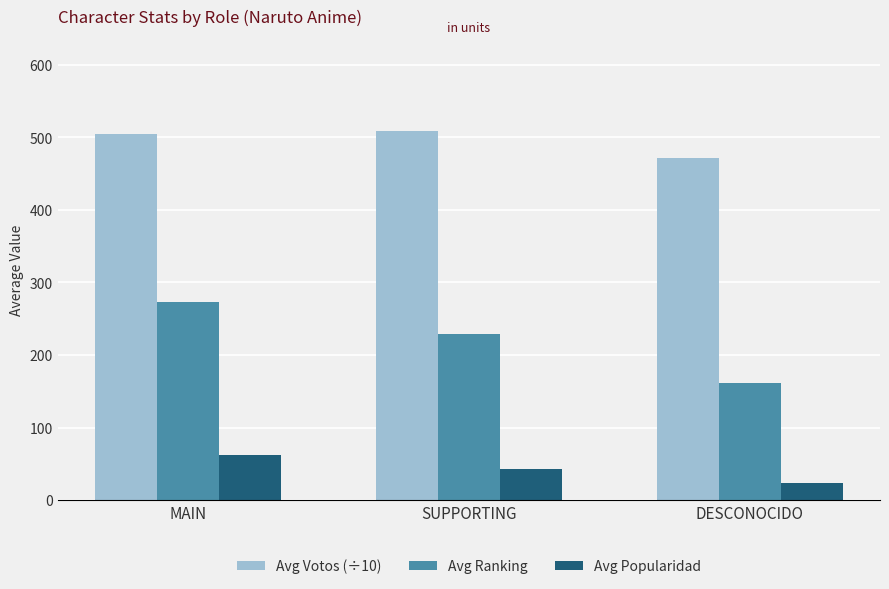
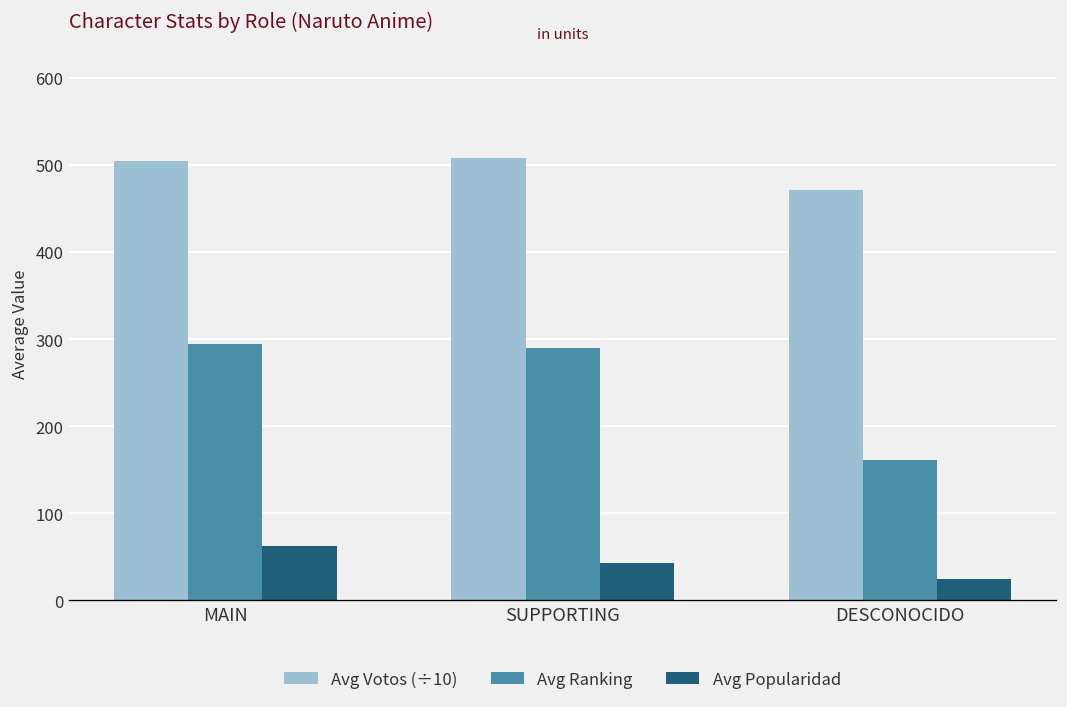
Avg Ranking, MAIN: 270 -> 290
Avg Ranking, SUPPORTING: 230 -> 290
